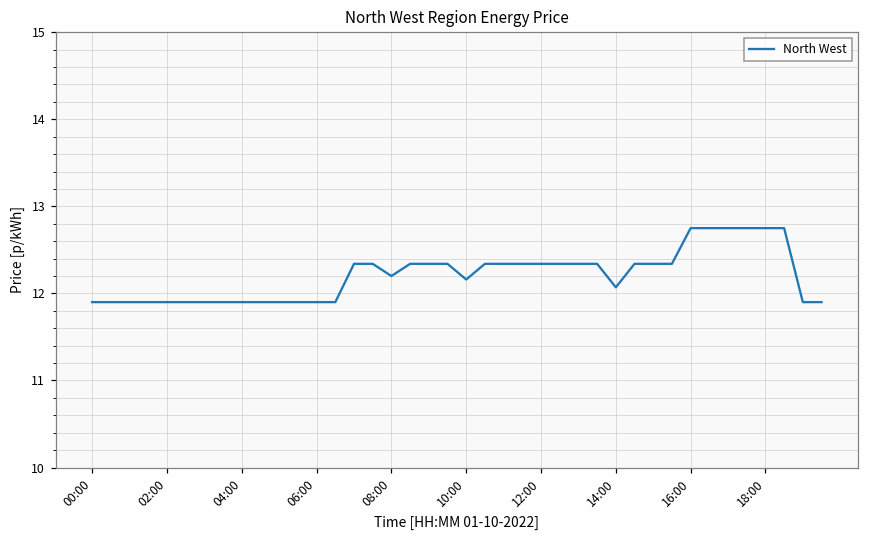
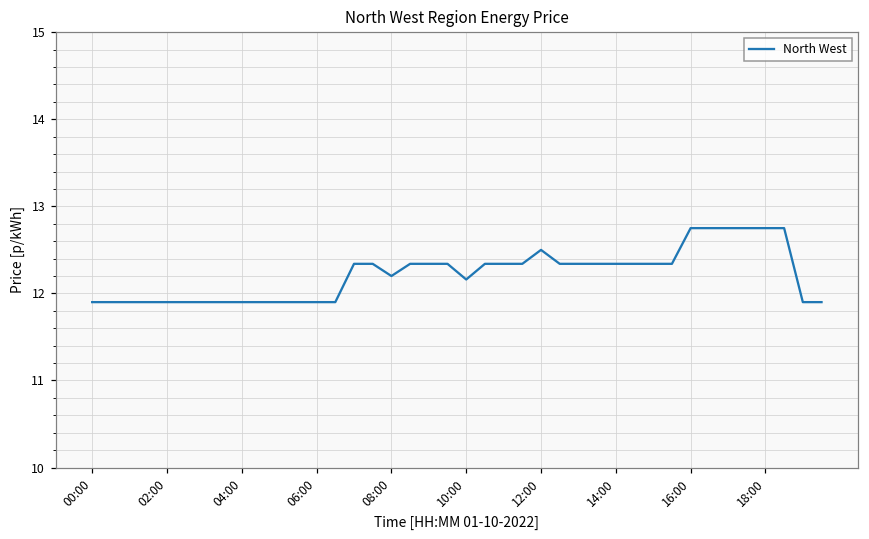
12:00: 12.3 -> 12.5
14:00: 12.1 -> 12.3
